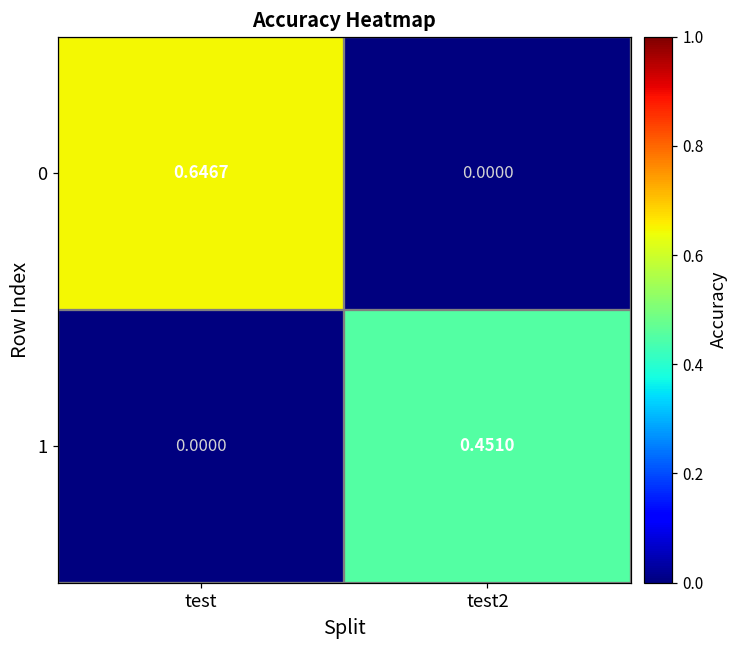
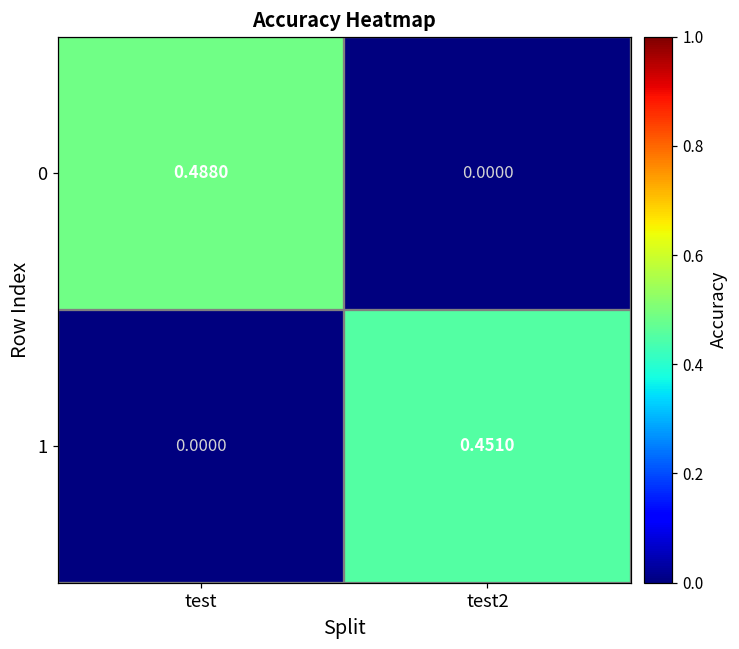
0, test: 0.6467 -> 0.4880
